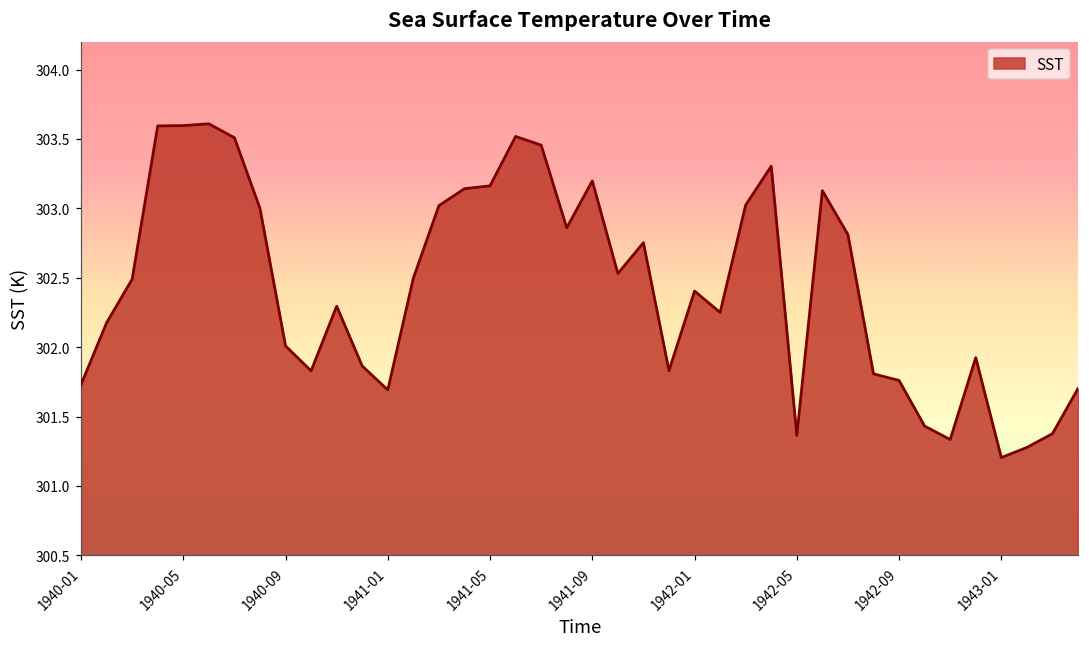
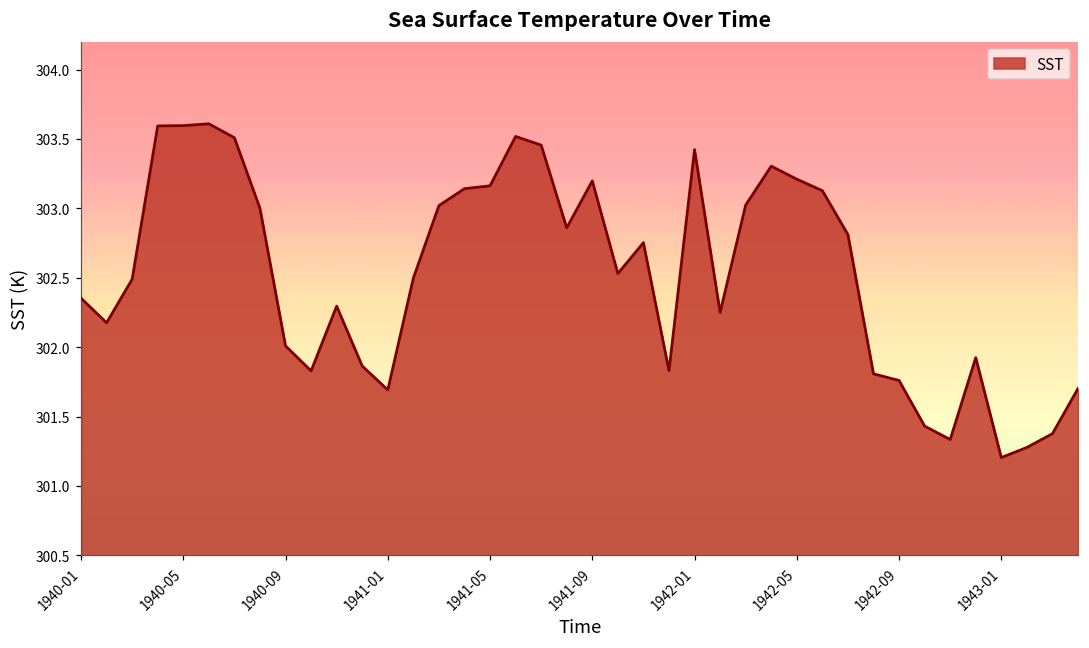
1940-01: 301.73 -> 302.35
1942-01: 302.40 -> 303.42
1942-05: 301.36 -> 303.21
